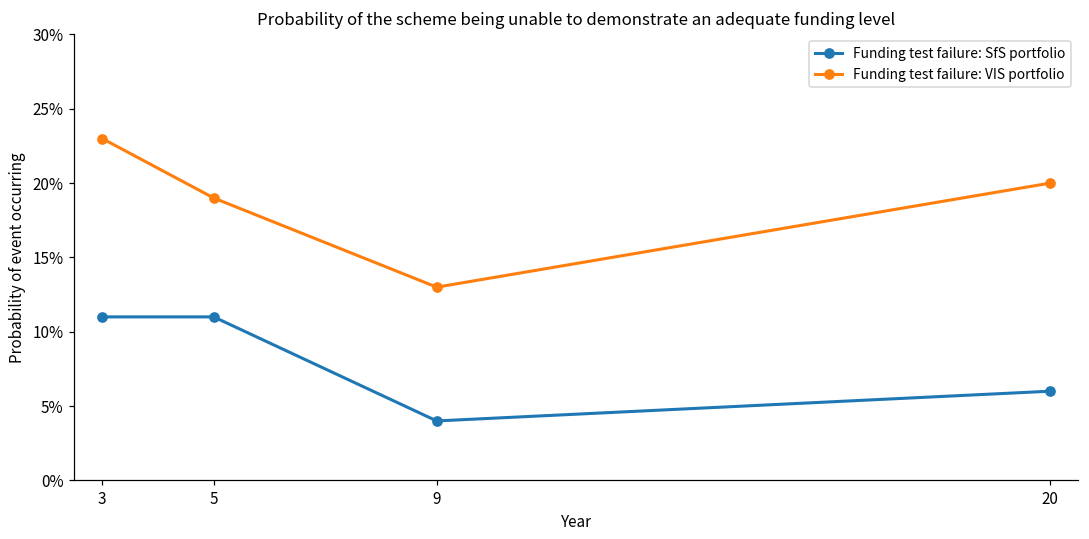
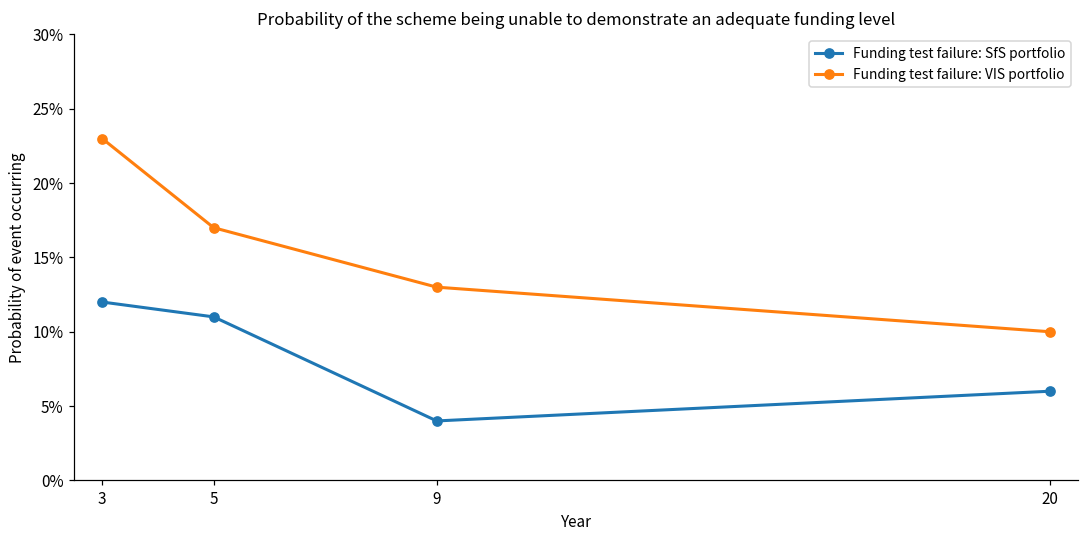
Funding test failure: SfS portfolio, 3: 11.0% -> 12.0%
Funding test failure: VIS portfolio, 5: 19.0% -> 17.0%
Funding test failure: VIS portfolio, 20: 20.0% -> 10.0%
